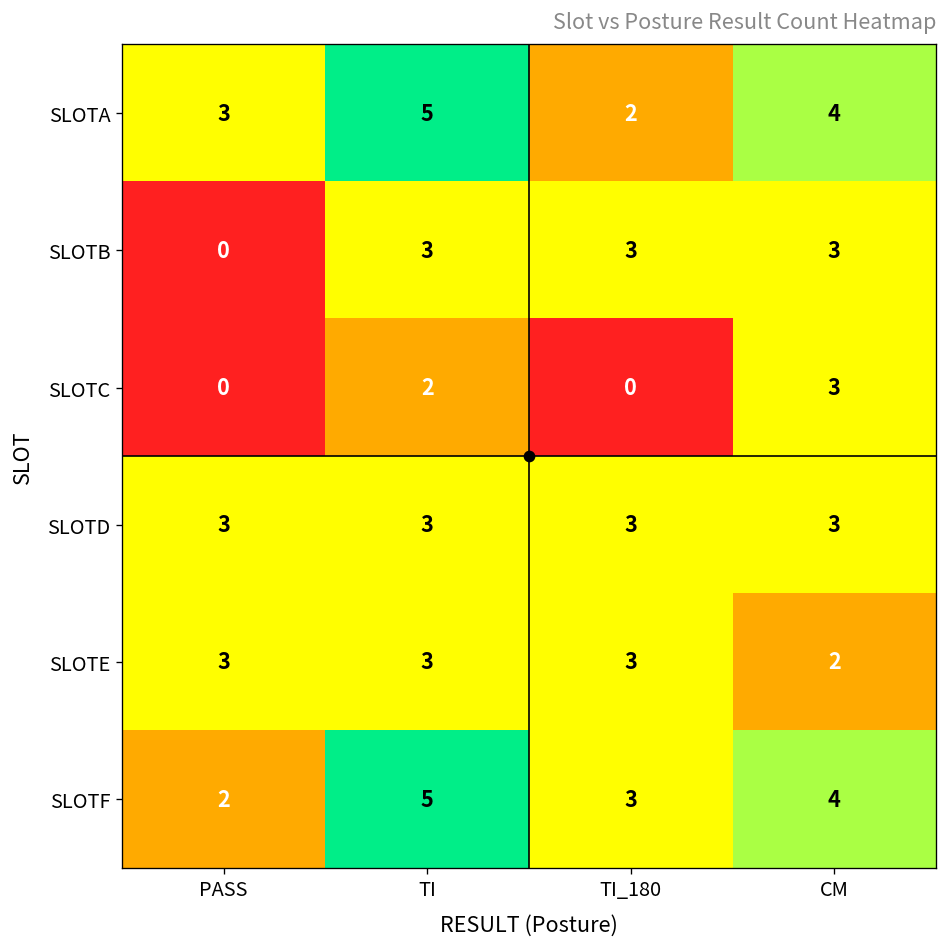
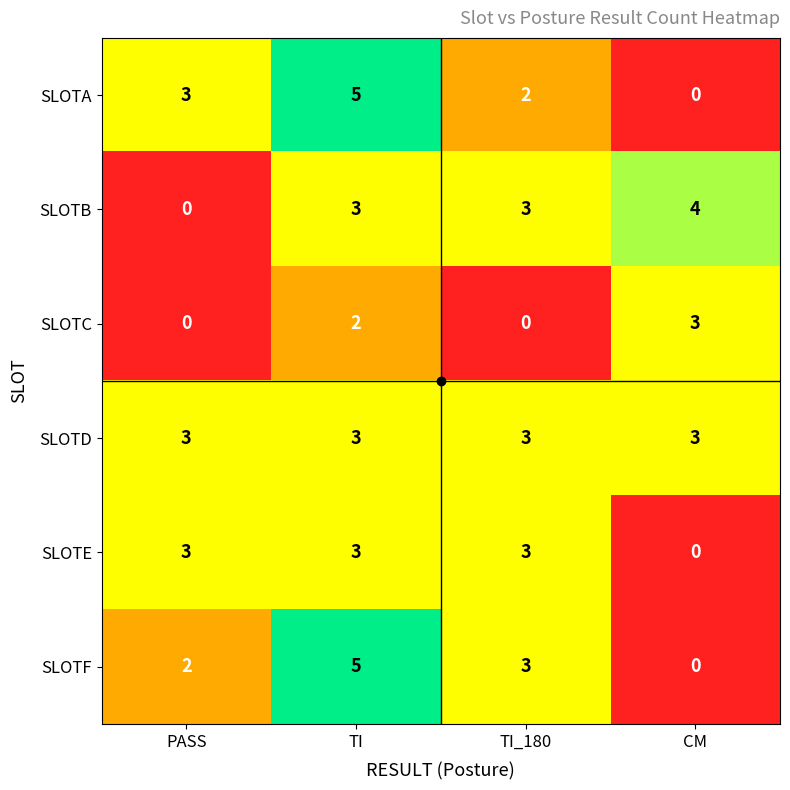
SLOTA, CM: 4 -> 0
SLOTB, CM: 3 -> 4
SLOTE, CM: 2 -> 0
SLOTF, CM: 4 -> 0
